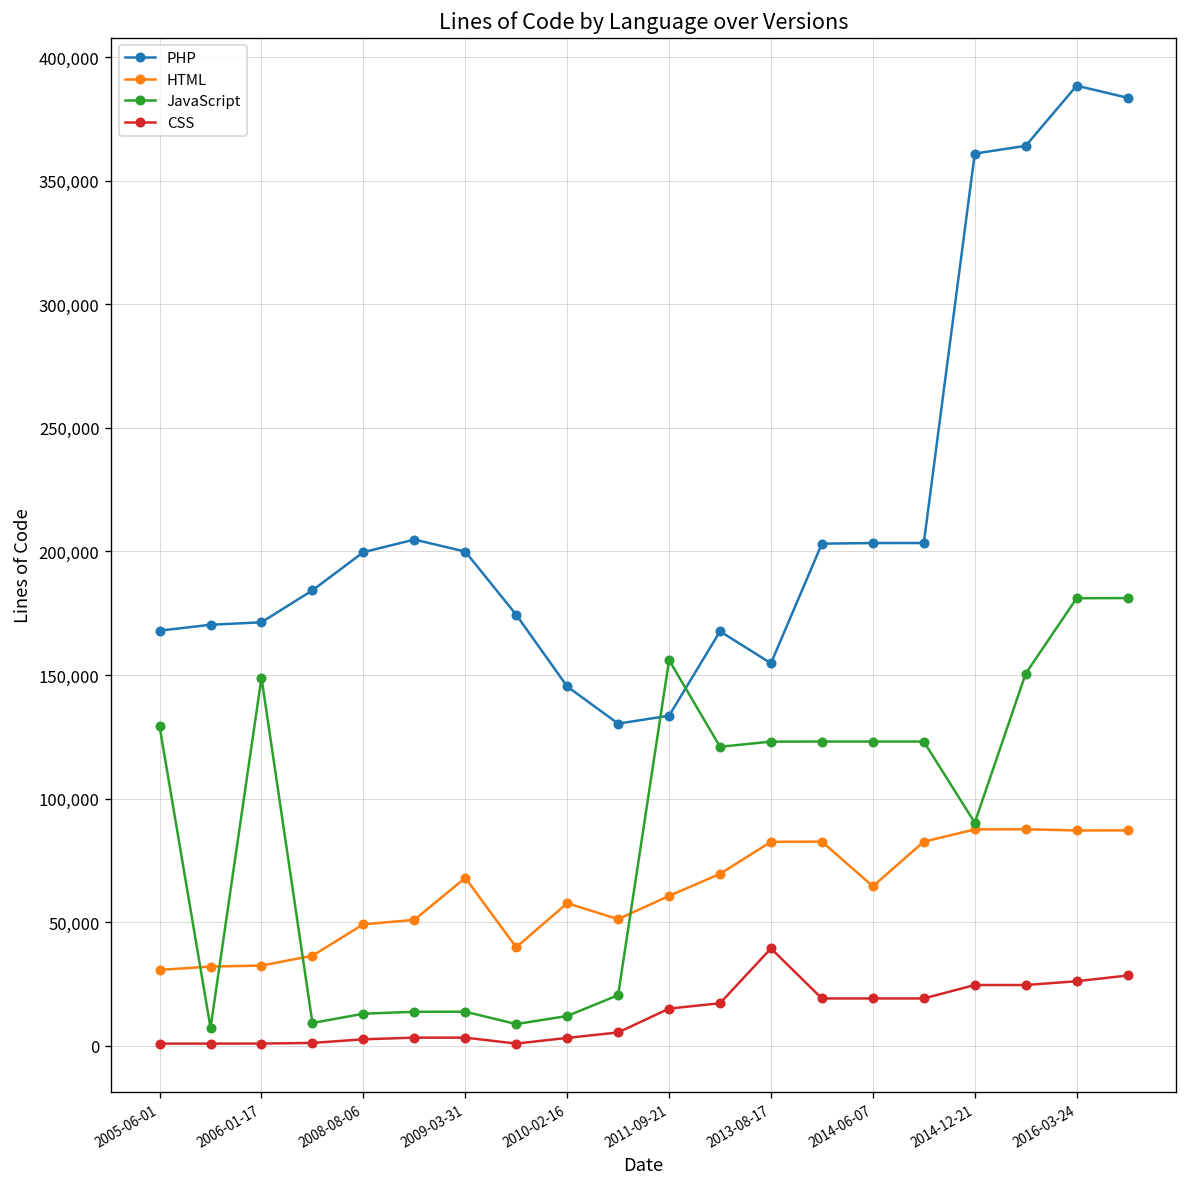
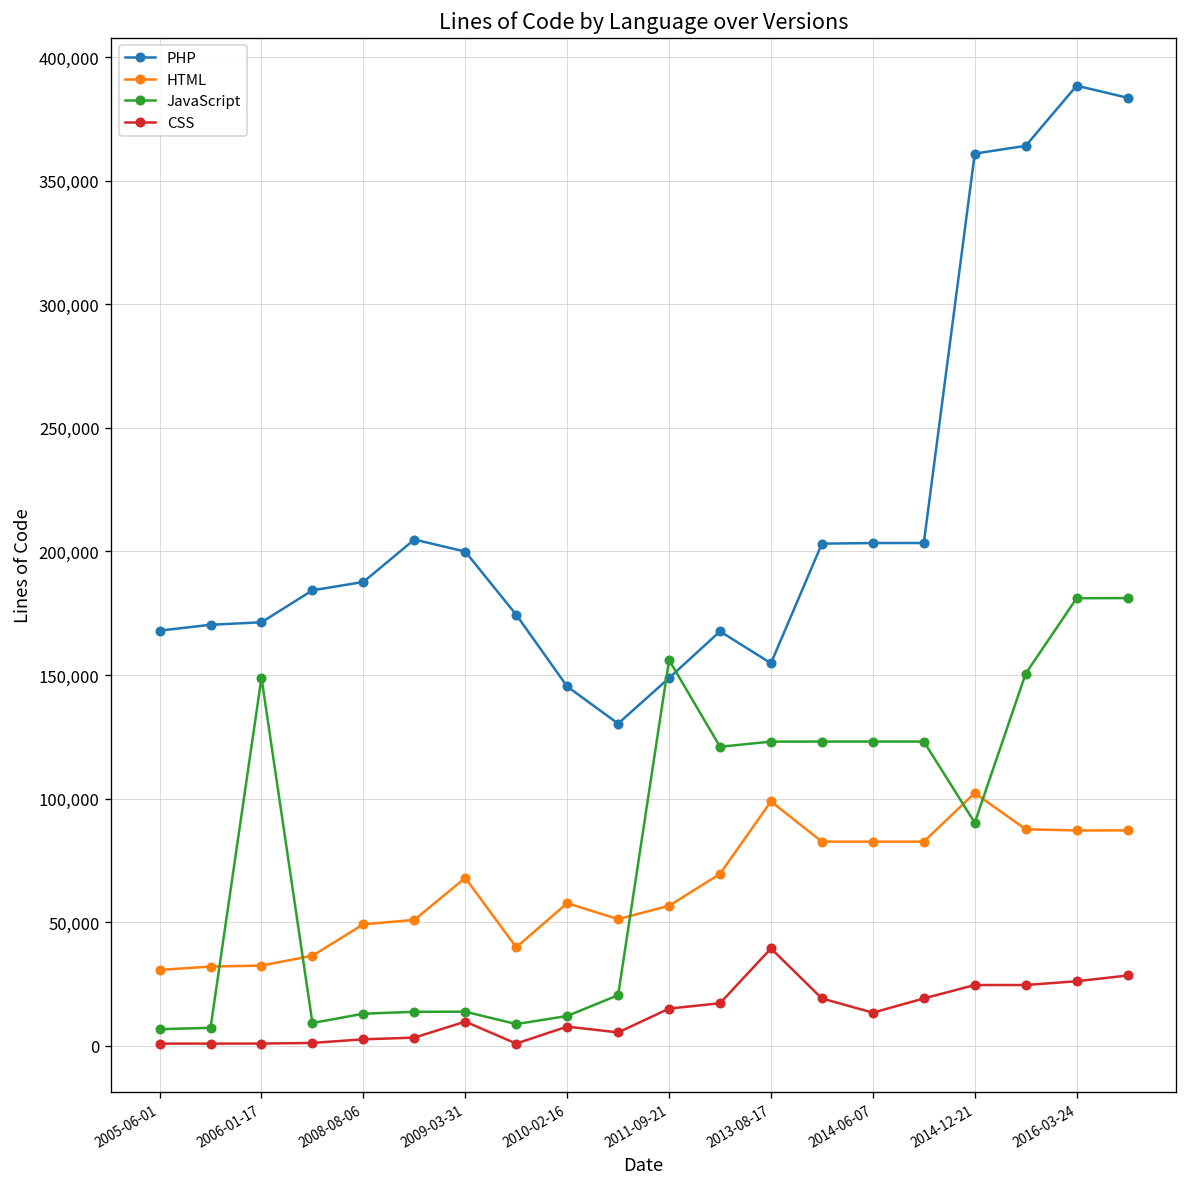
JavaScript, 2005-06-01: 129,000 -> 7,000
PHP, 2008-08-06: 200,000 -> 188,000
CSS, 2009-03-31: 3,000 -> 10,000
CSS, 2010-02-16: 3,000 -> 8,000
PHP, 2011-09-21: 134,000 -> 149,000
HTML, 2011-09-21: 61,000 -> 57,000
HTML, 2013-08-17: 82,000 -> 99,000
HTML, 2014-06-07: 64,000 -> 83,000
CSS, 2014-06-07: 19,000 -> 13,000
HTML, 2014-12-21: 88,000 -> 102,000
